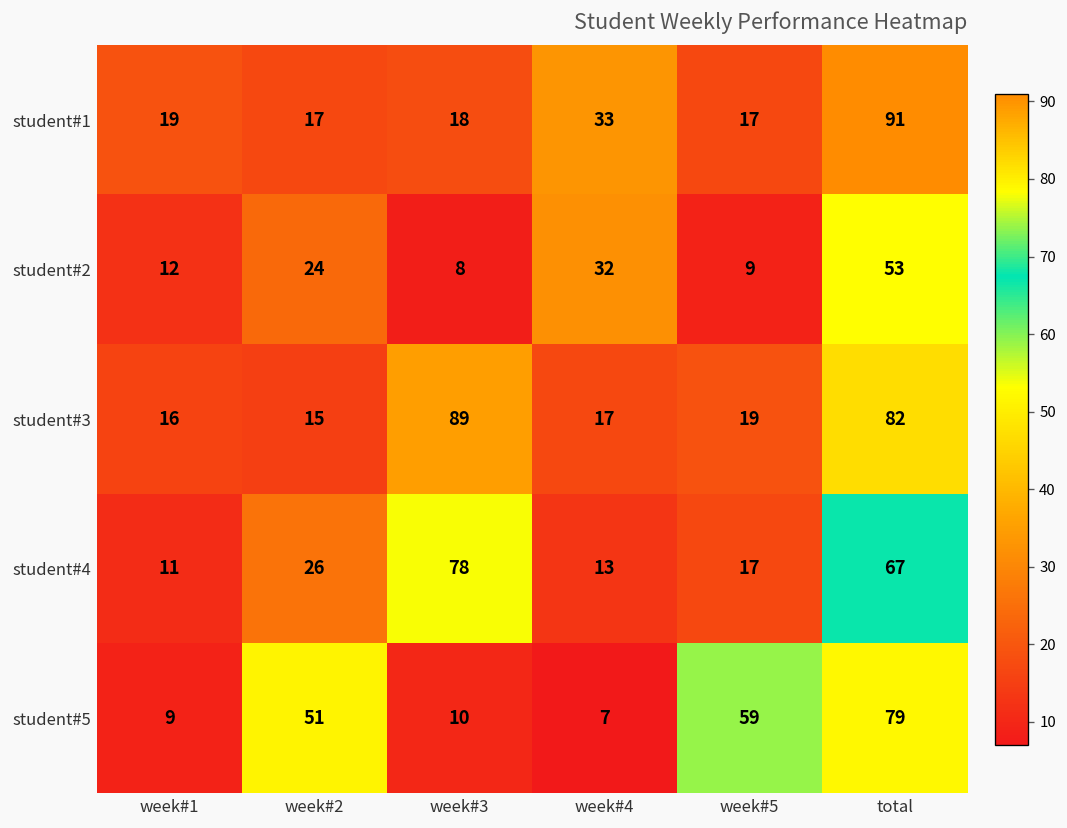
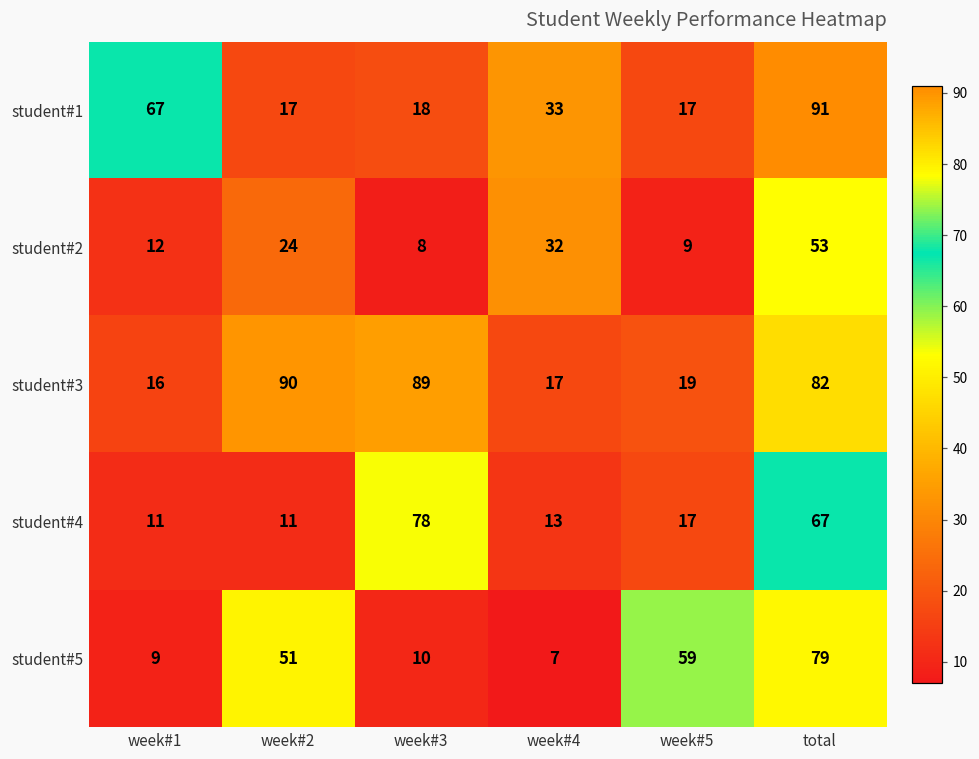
student#1, week#1: 19 -> 67
student#3, week#2: 15 -> 90
student#4, week#2: 26 -> 11
